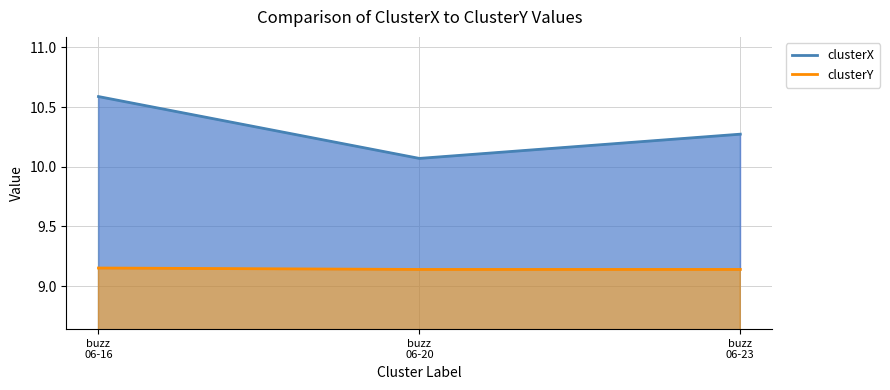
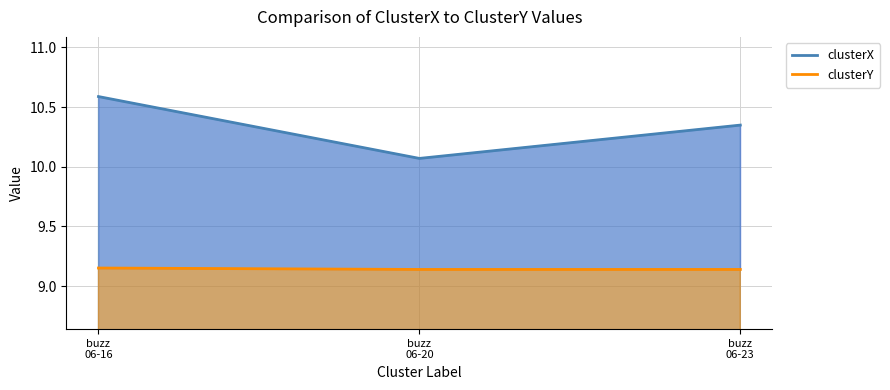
clusterX, buzz 06-23: 10.27 -> 10.35
